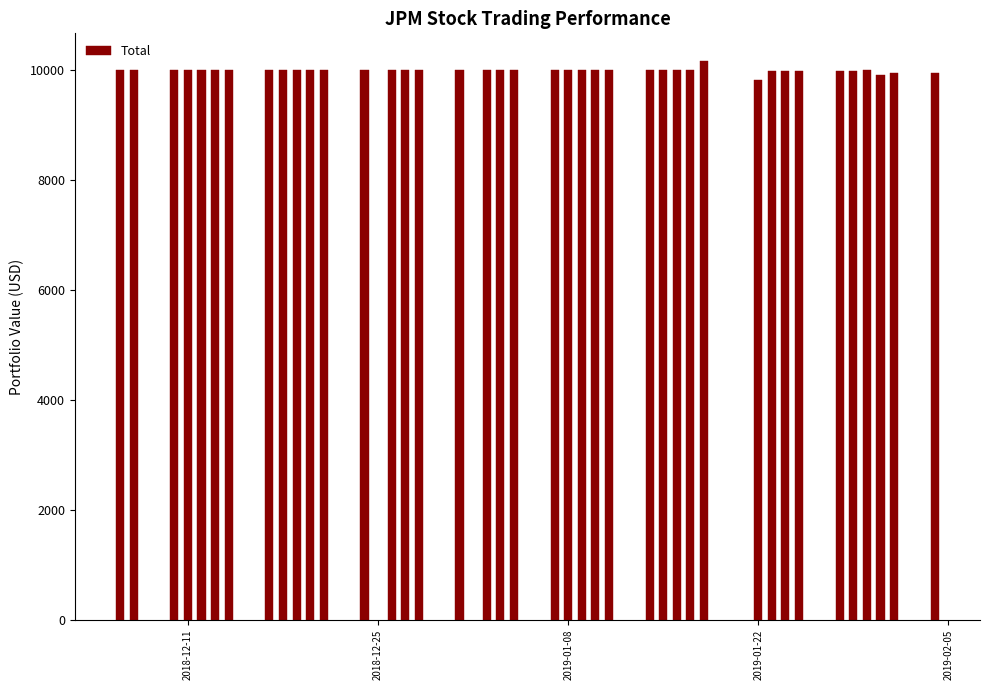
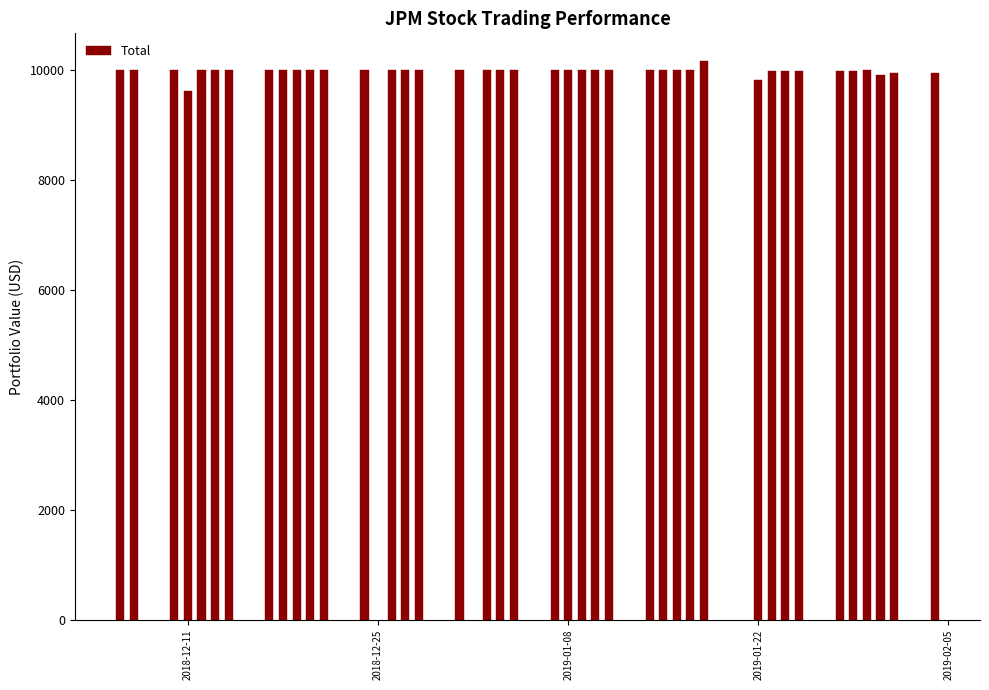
2018-12-11: 10000 -> 9600
